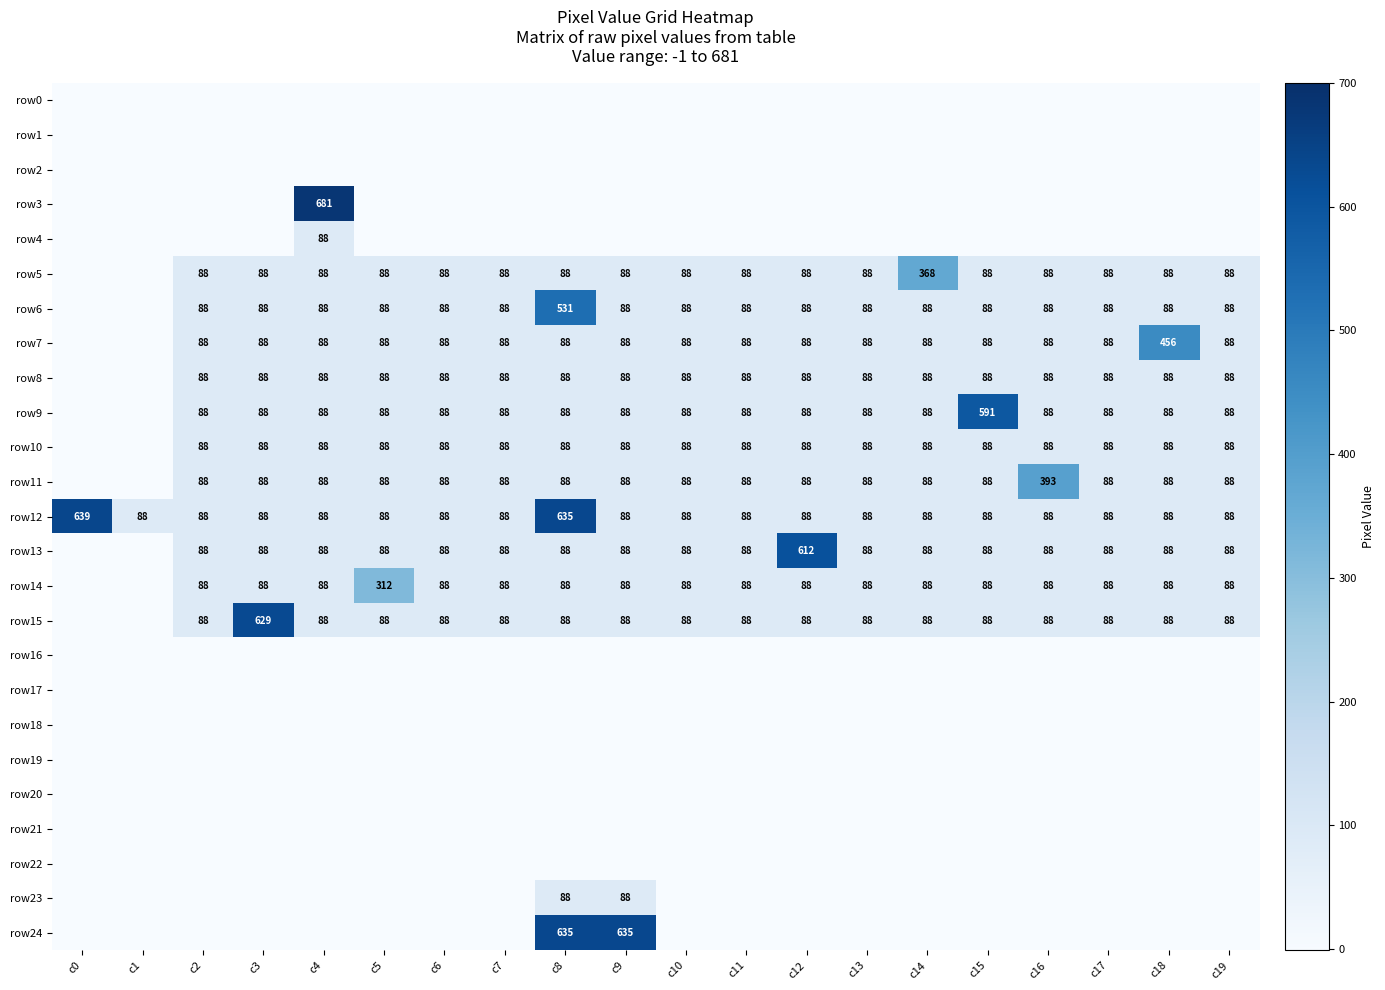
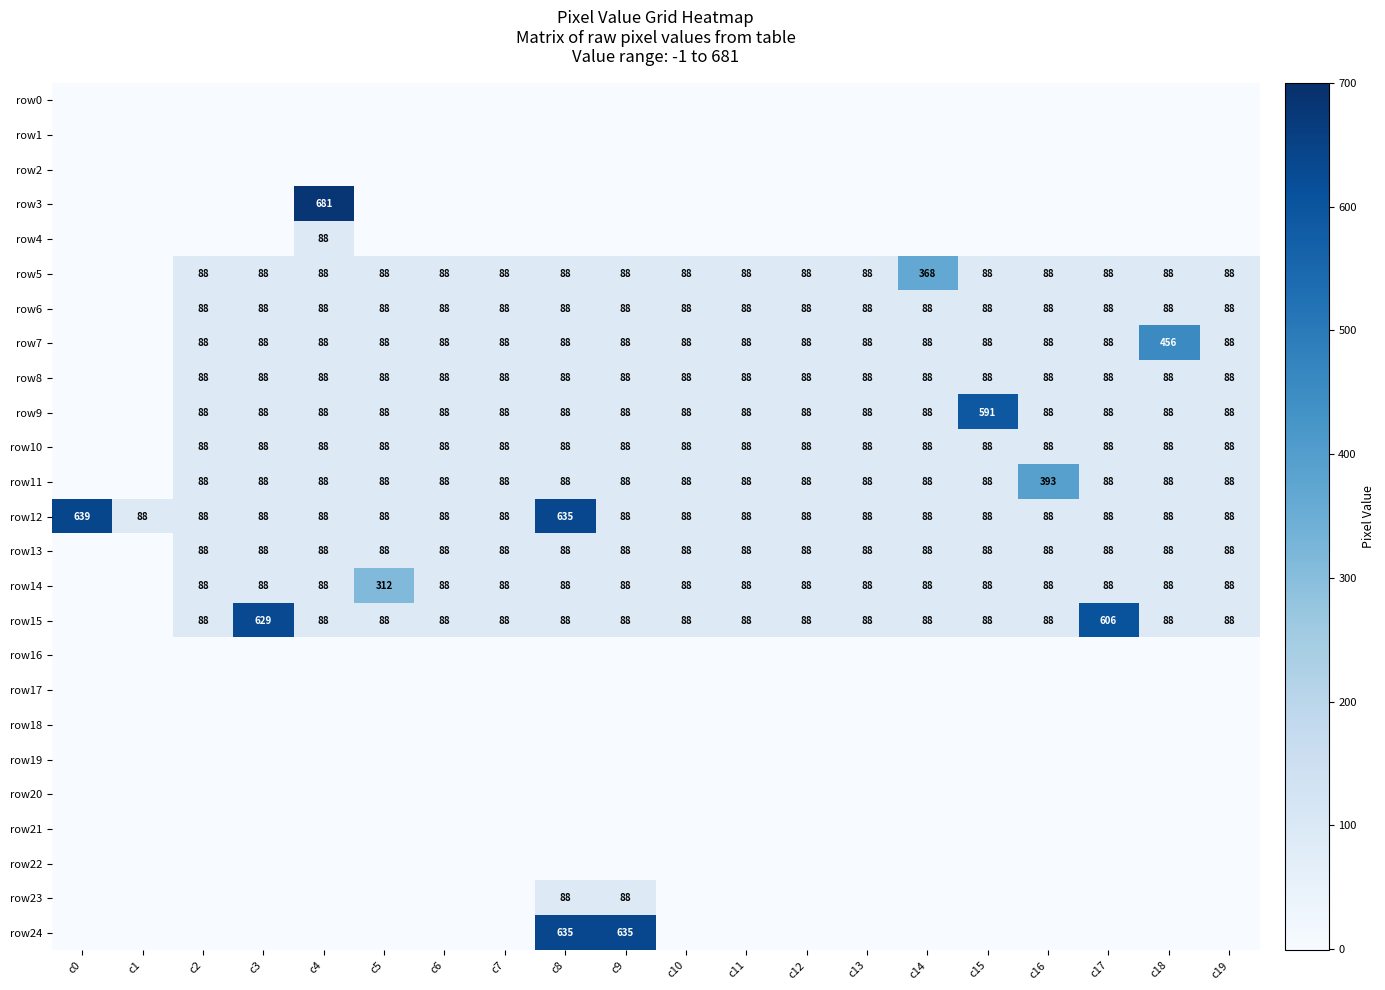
row6, c8: 531 -> 88
row13, c12: 612 -> 88
row15, c17: 88 -> 606
